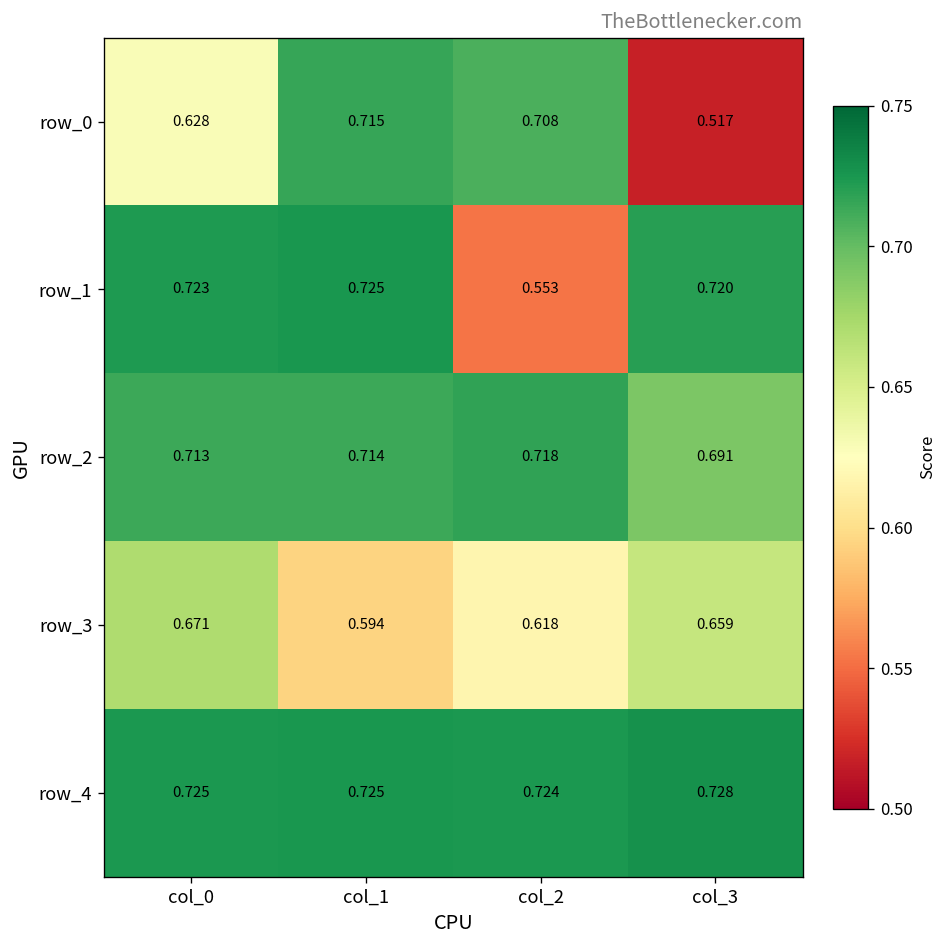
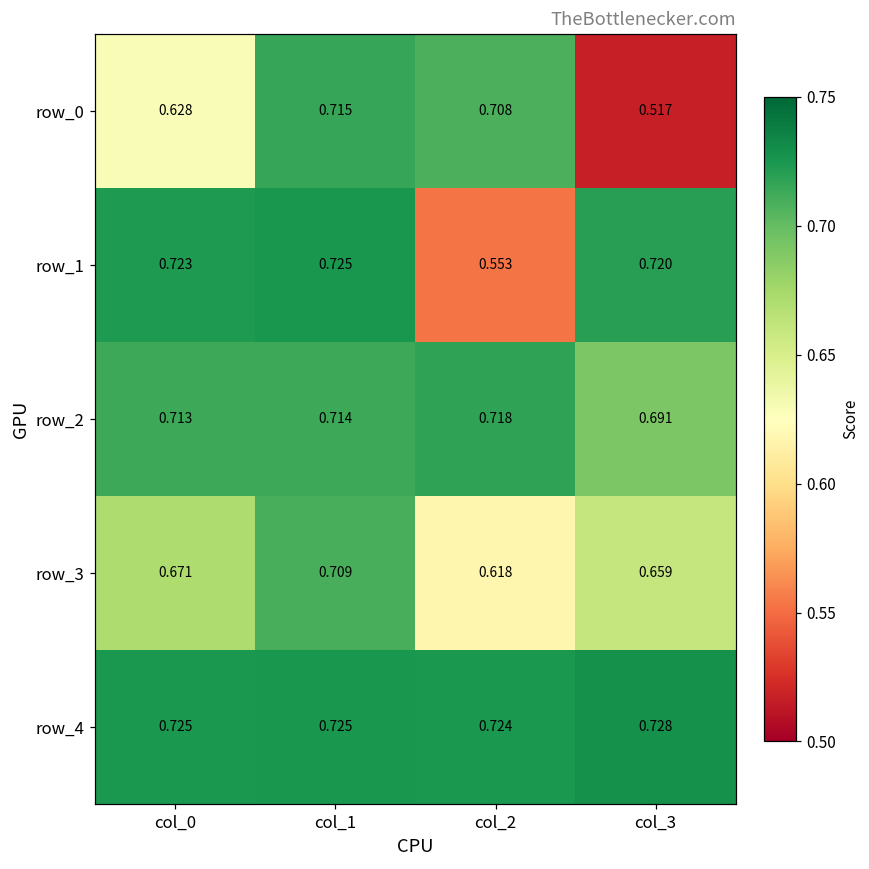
row_3, col_1: 0.594 -> 0.709
